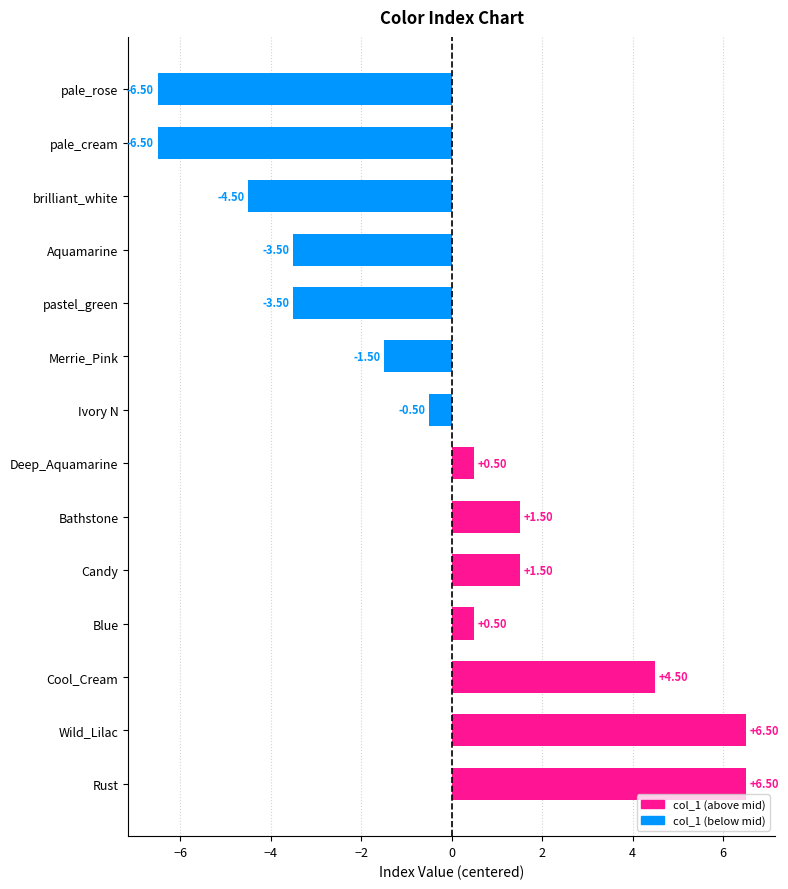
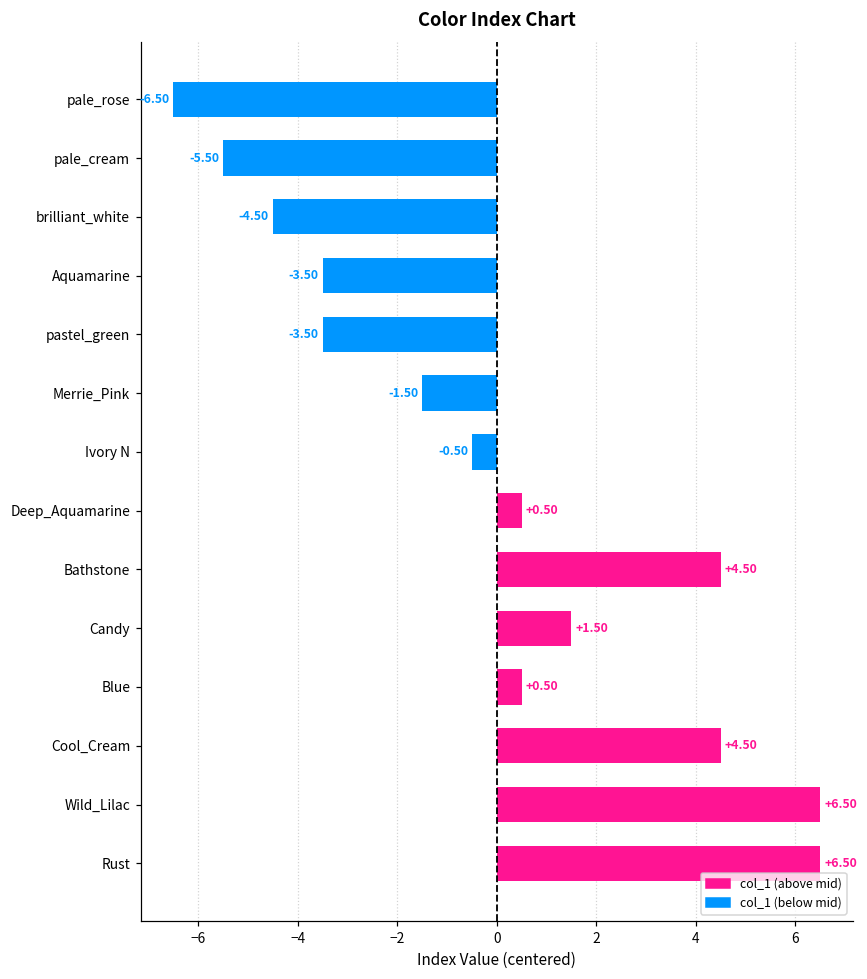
pale_cream: -6.50 -> -5.50
Bathstone: +1.50 -> +4.50
